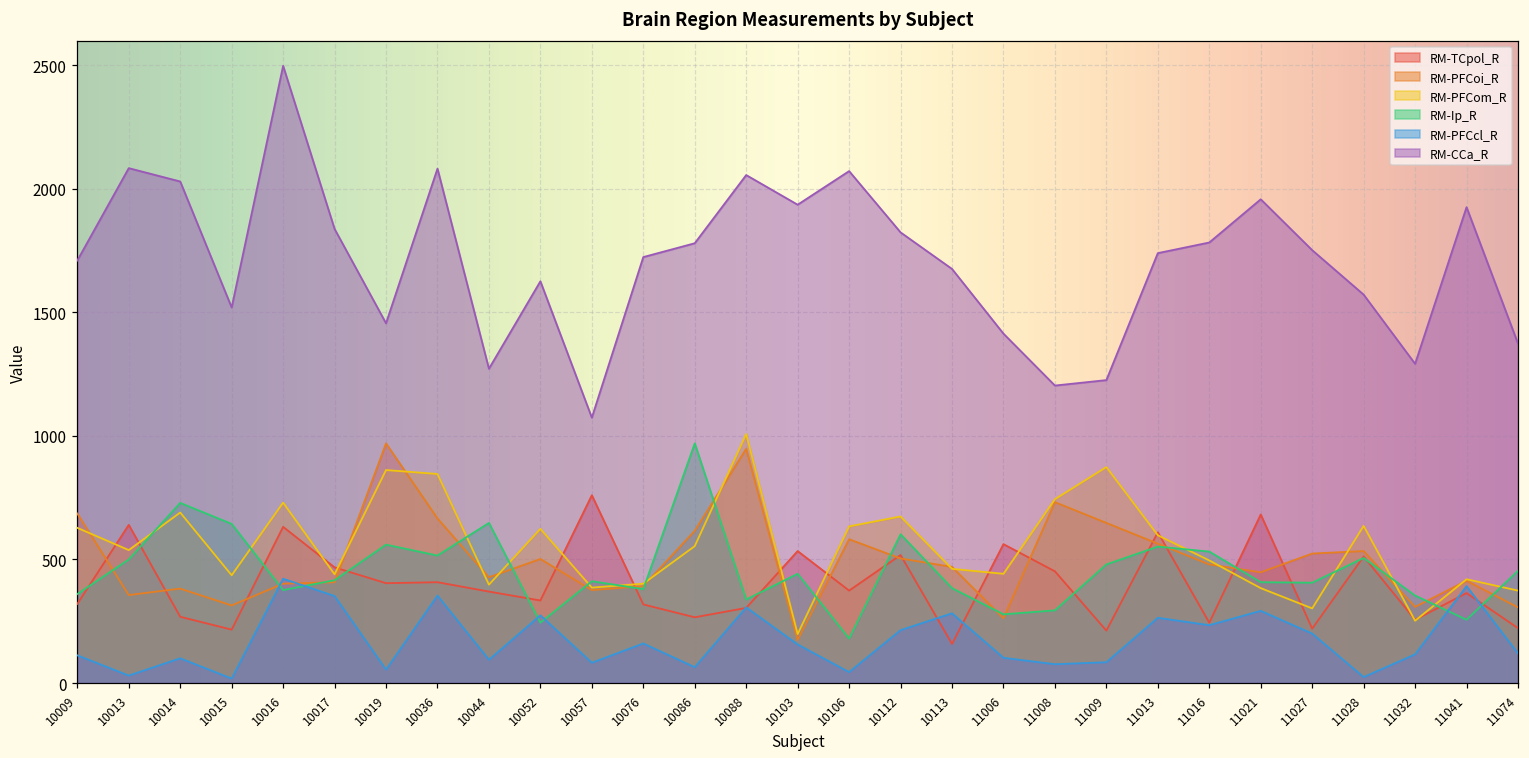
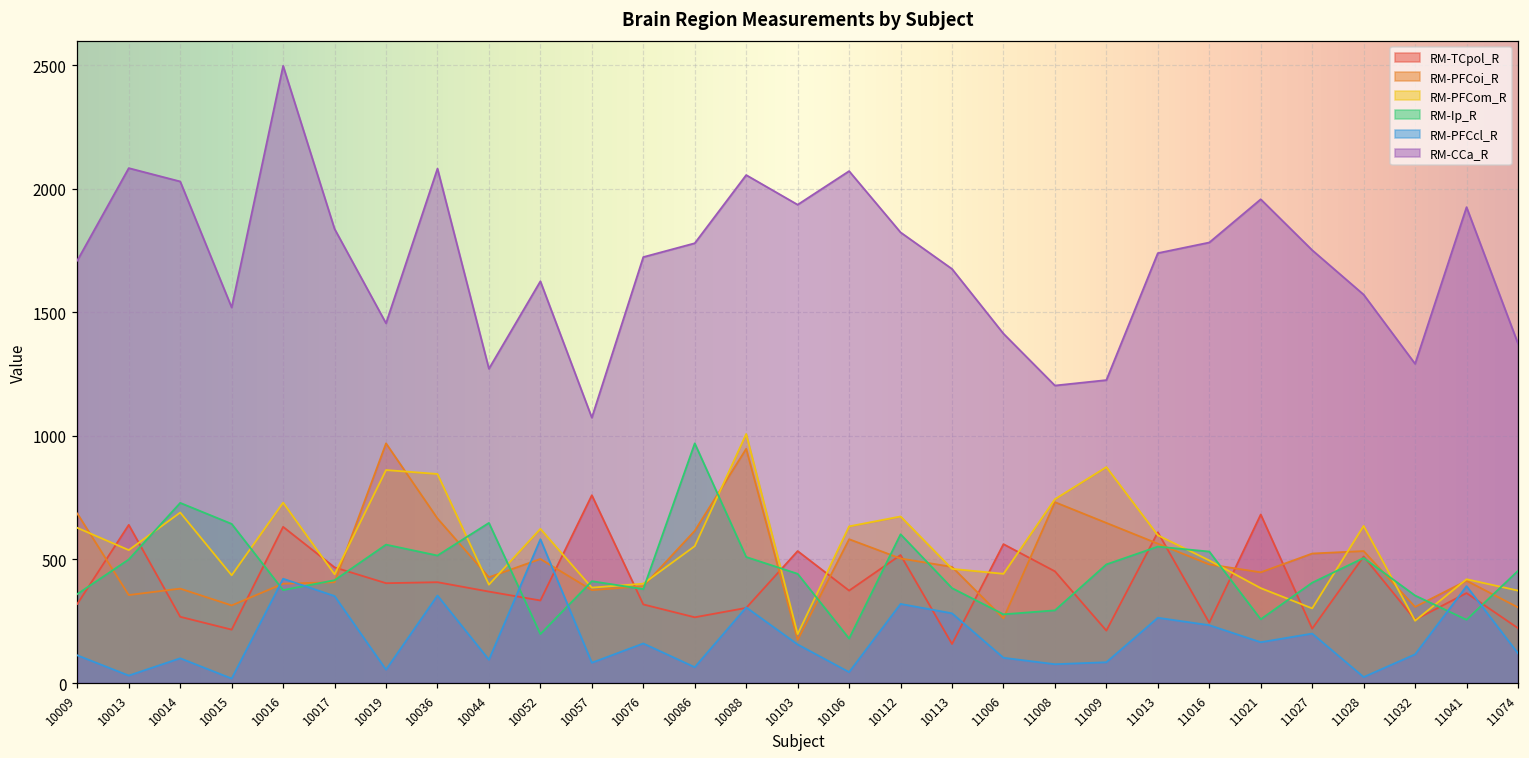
RM-Ip_R, 10052: 240 -> 200
RM-PFCcl_R, 10052: 270 -> 580
RM-Ip_R, 10088: 340 -> 510
RM-PFCcl_R, 10112: 210 -> 320
RM-Ip_R, 11021: 410 -> 260
RM-PFCcl_R, 11021: 290 -> 170
